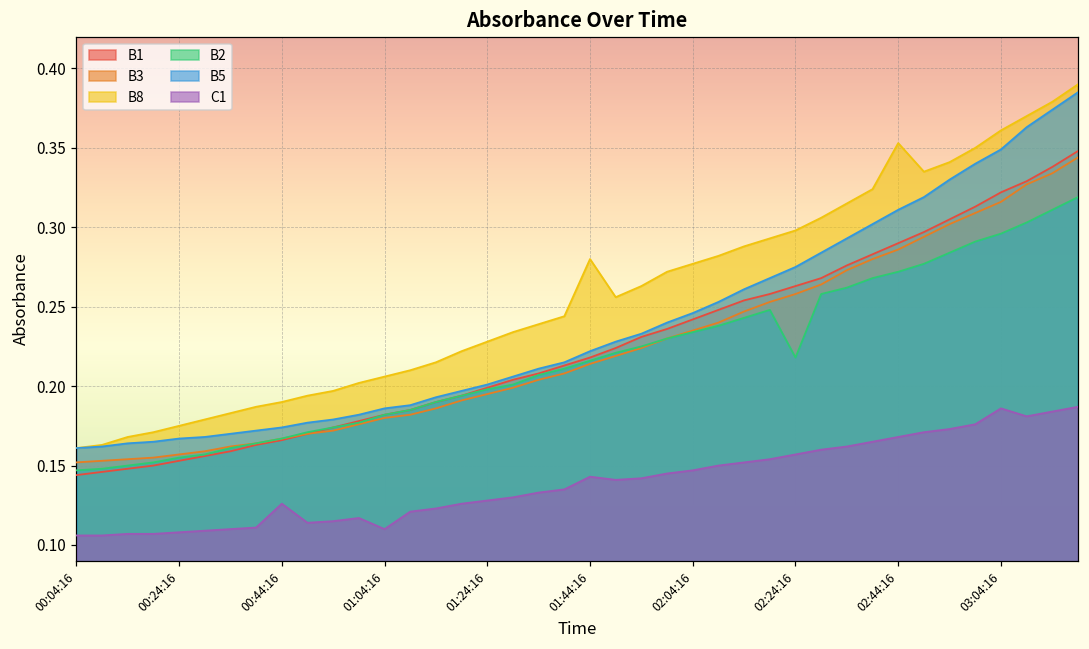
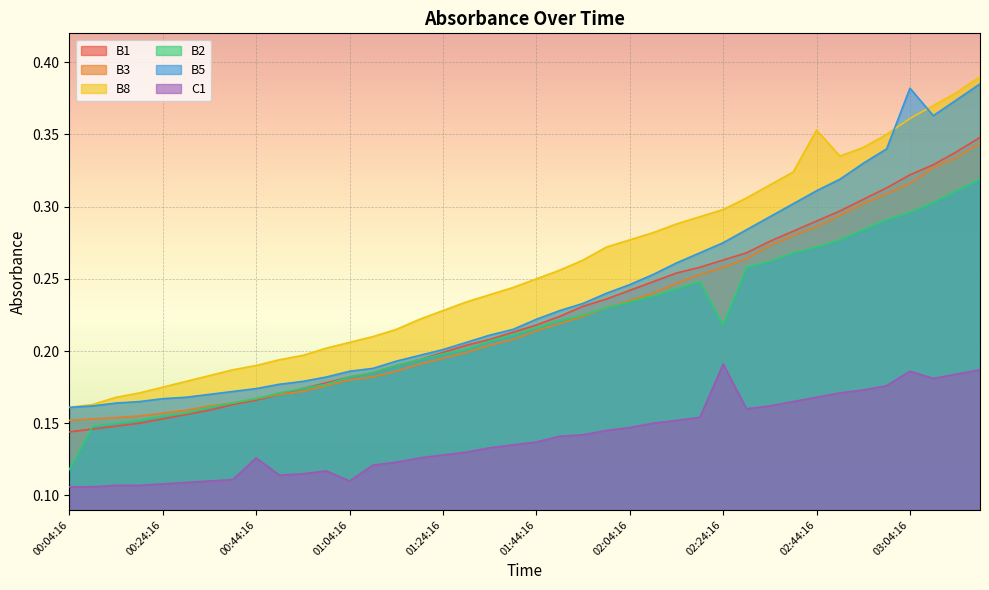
B2, 00:04:16: 0.147 -> 0.118
B8, 01:44:16: 0.28 -> 0.25
C1, 01:44:16: 0.143 -> 0.137
C1, 02:24:16: 0.157 -> 0.191
B5, 03:04:16: 0.349 -> 0.382
